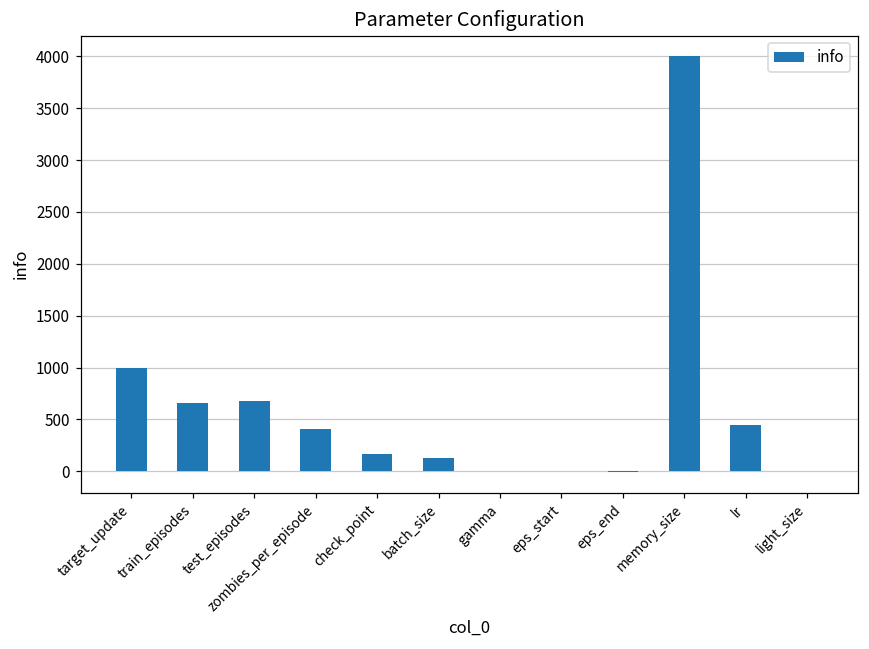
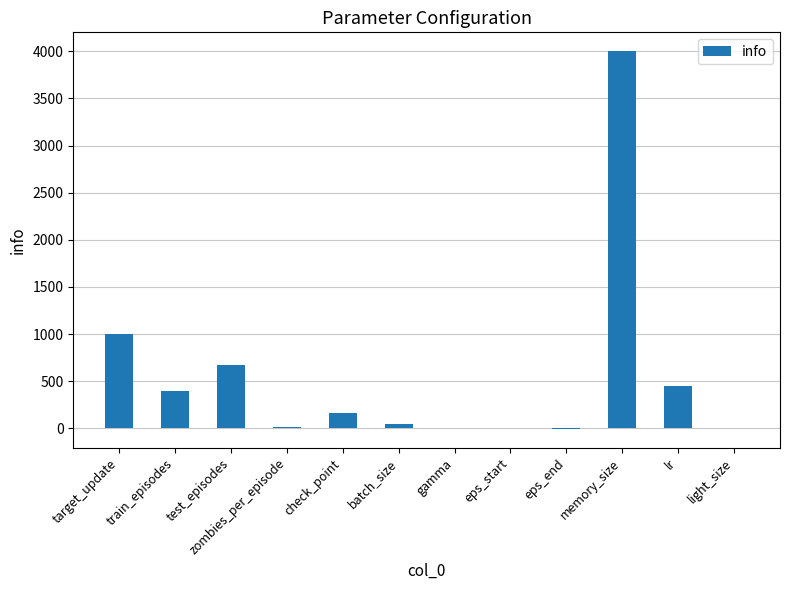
train_episodes: 700 -> 400
zombies_per_episode: 400 -> 0
batch_size: 100 -> 0
